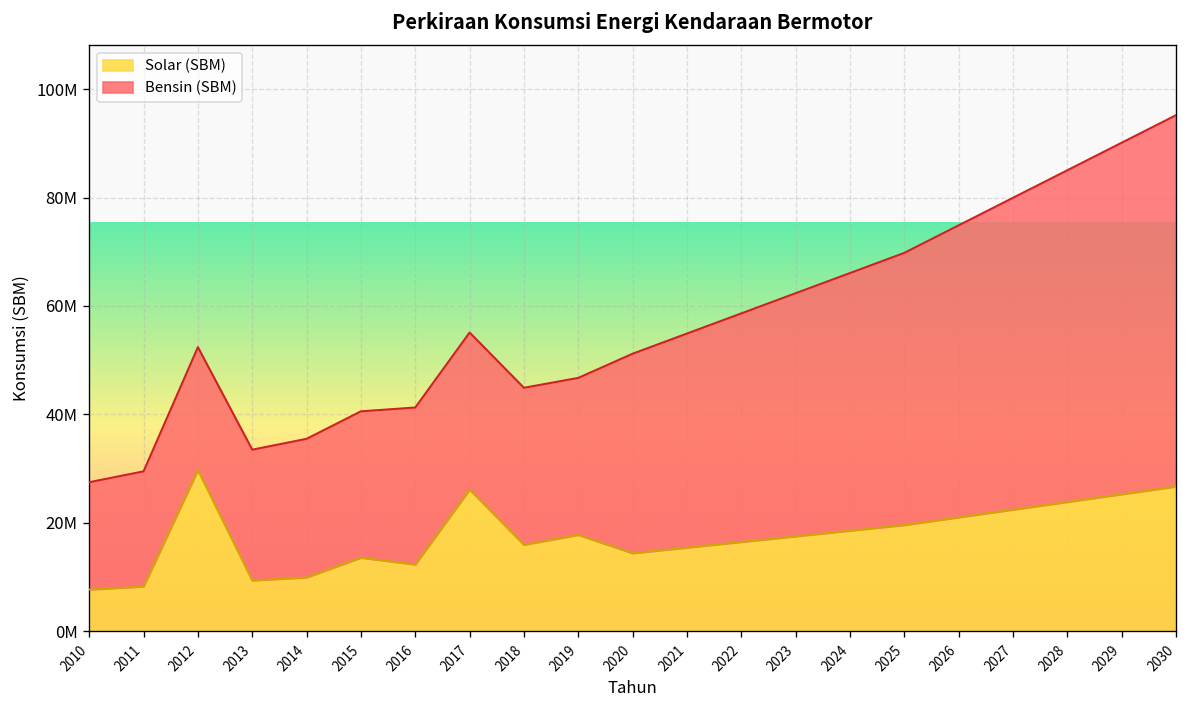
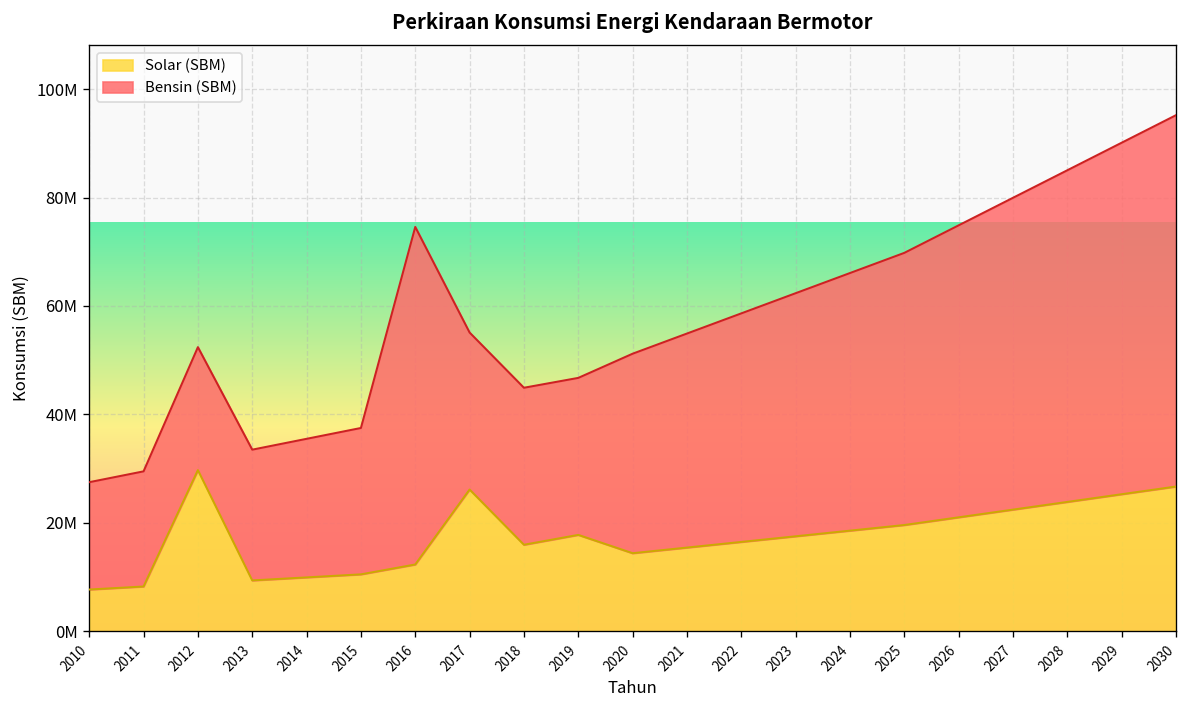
Solar (SBM), 2015: 14000000 -> 11000000
Bensin (SBM), 2016: 29000000 -> 62000000
